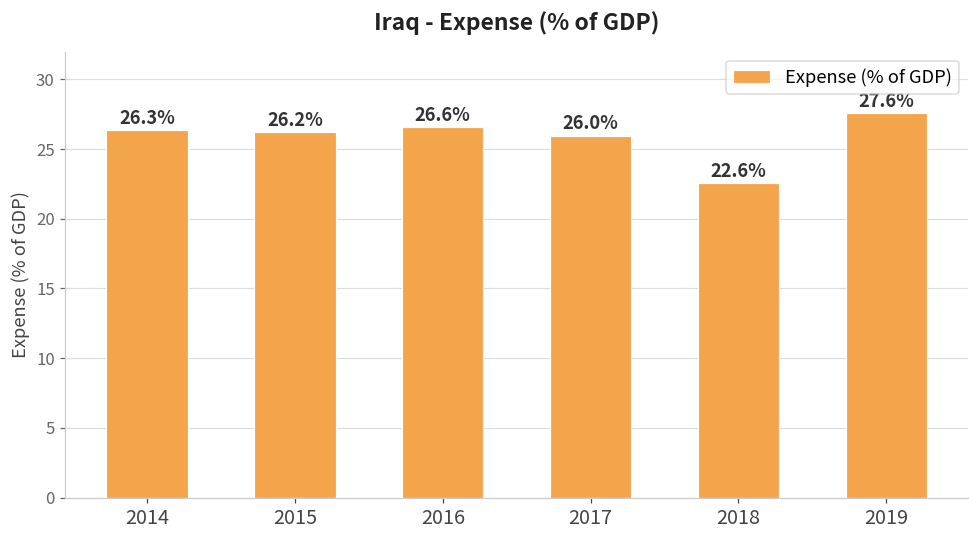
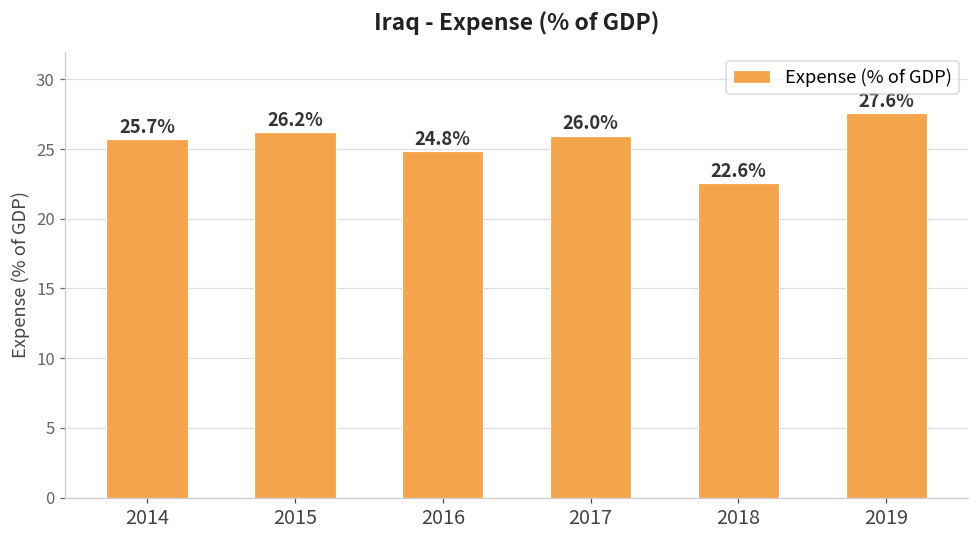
2014: 26.3% -> 25.7%
2016: 26.6% -> 24.8%
